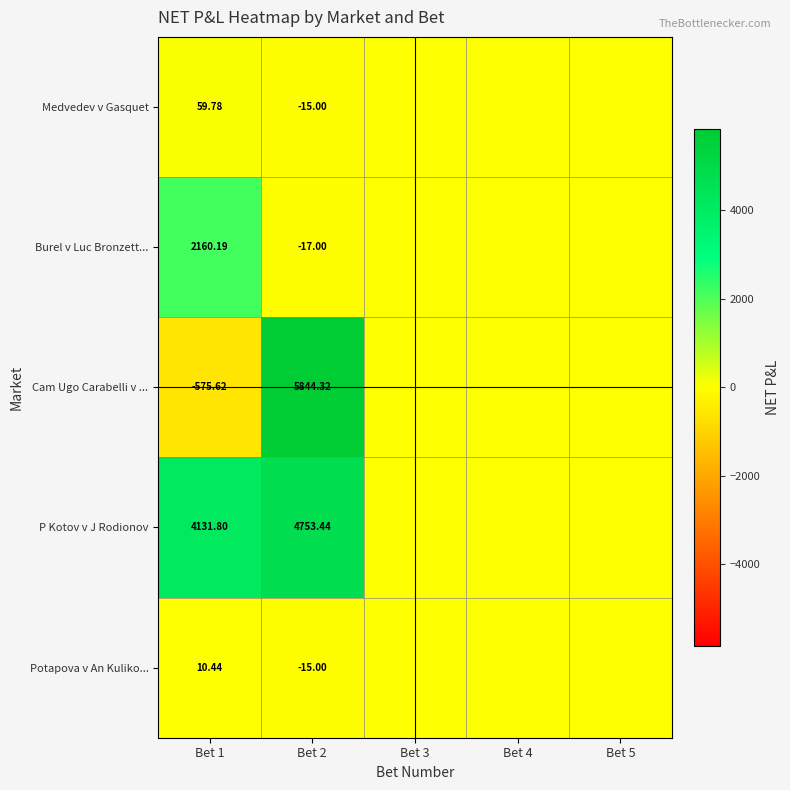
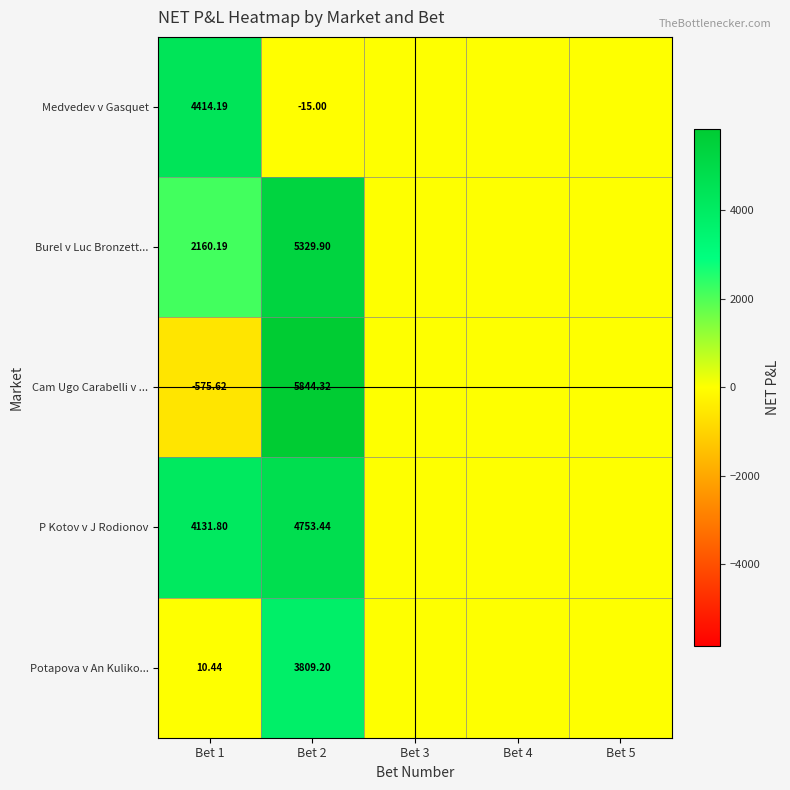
Medvedev v Gasquet, Bet 1: 59.78 -> 4414.19
Burel v Luc Bronzett..., Bet 2: -17.00 -> 5329.90
Potapova v An Kuliko..., Bet 2: -15.00 -> 3809.20
